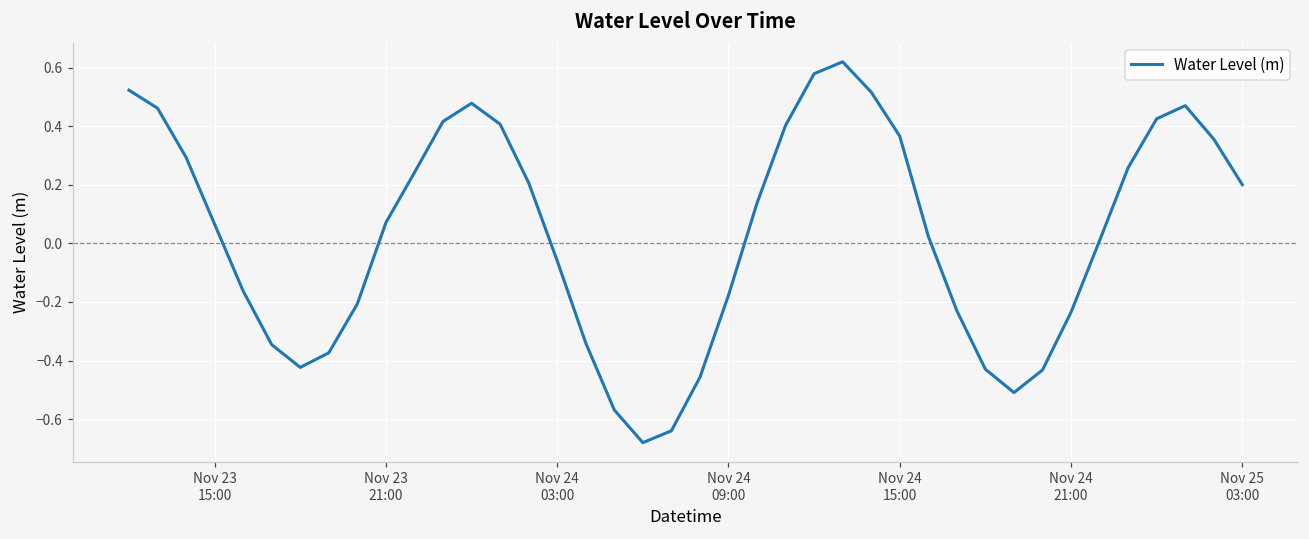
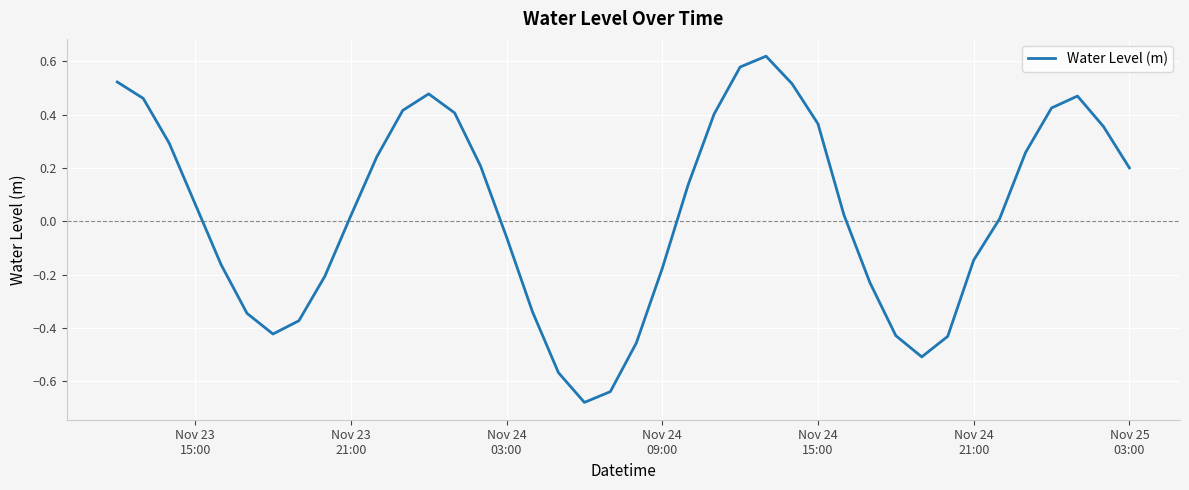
Nov 23 21:00: 0.07 -> 0.02
Nov 24 21:00: -0.23 -> -0.15
